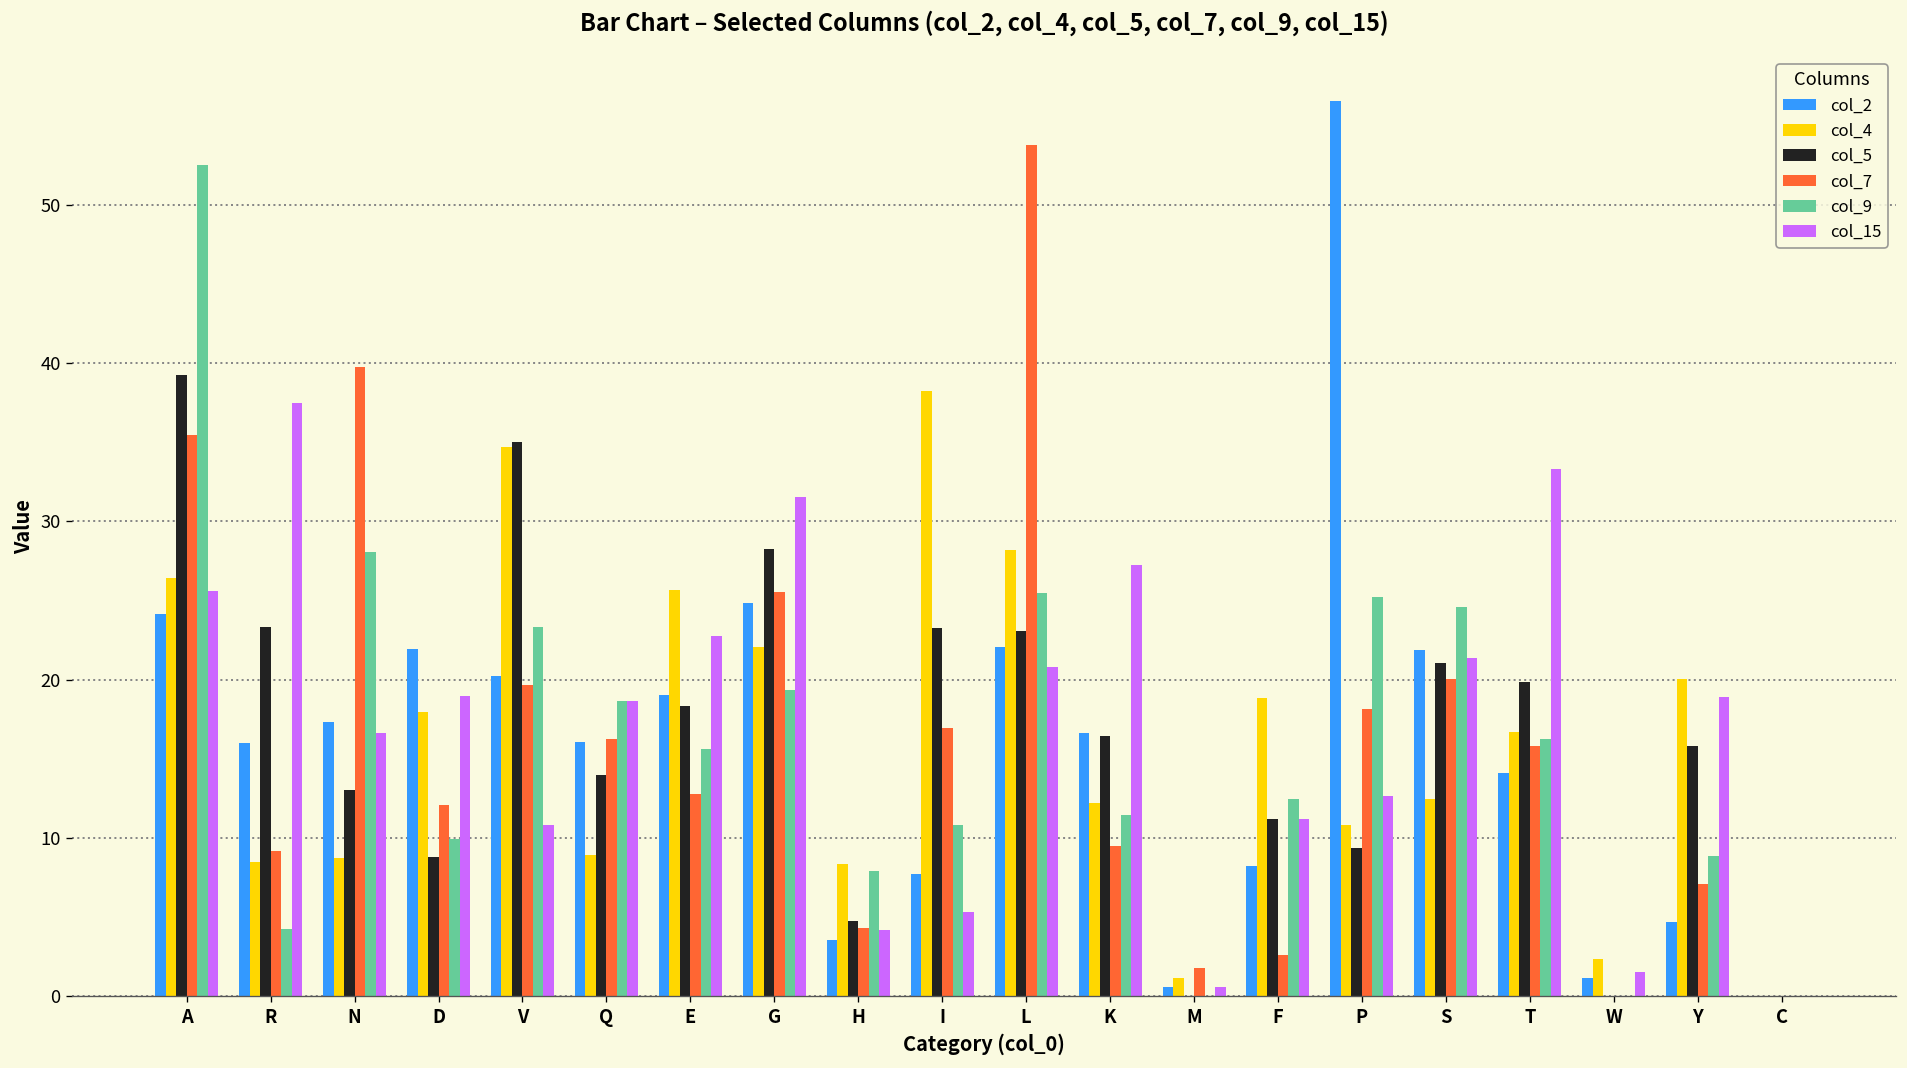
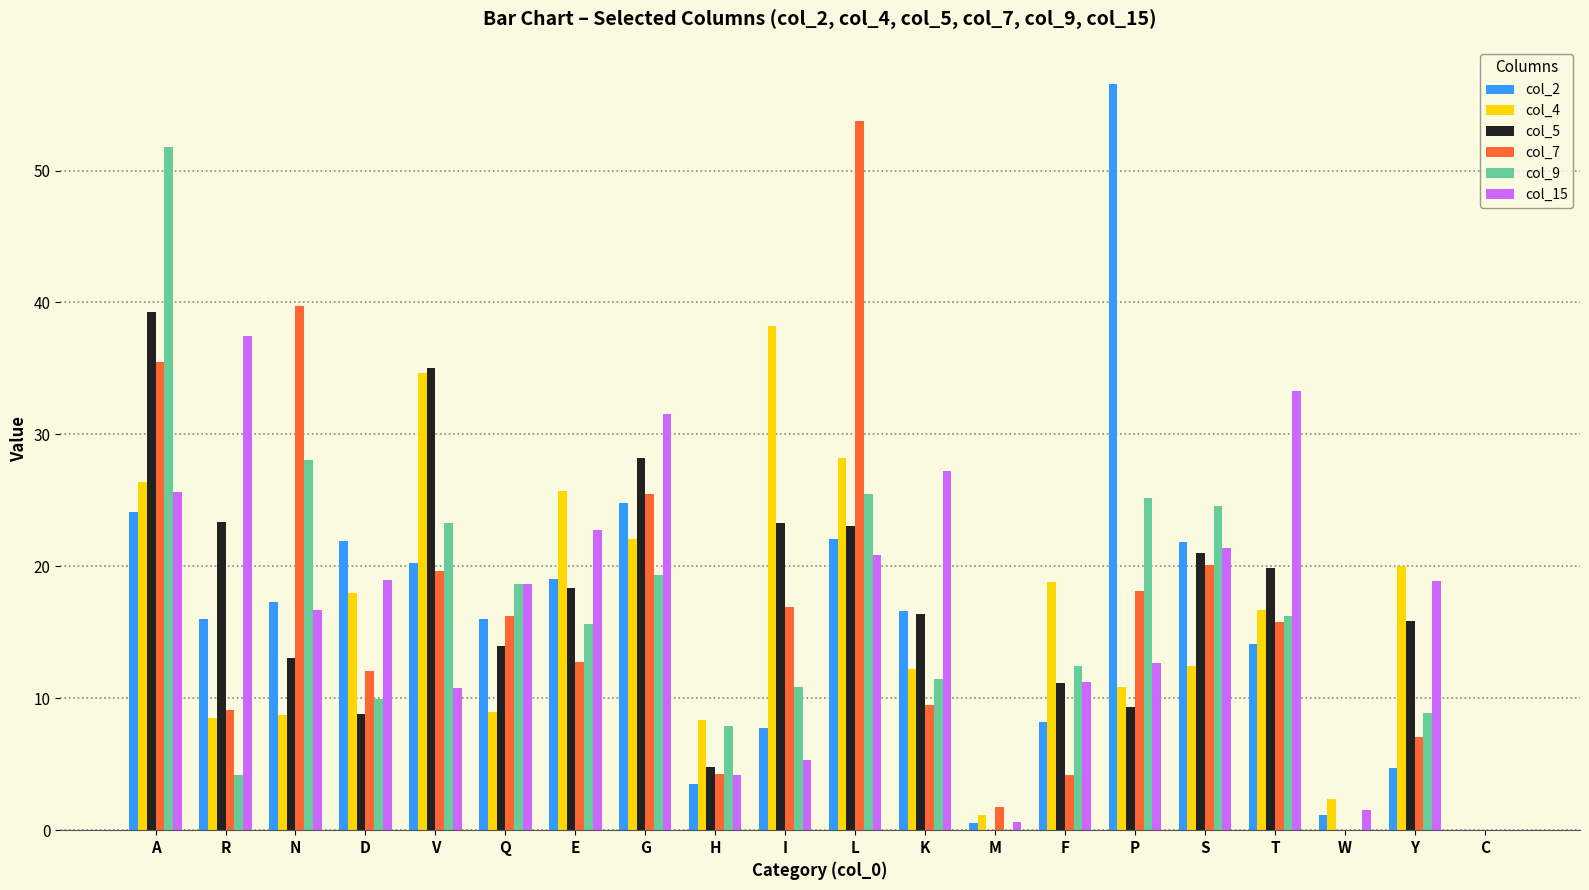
col_9, A: 52.5 -> 51.8
col_7, F: 2.6 -> 4.2
